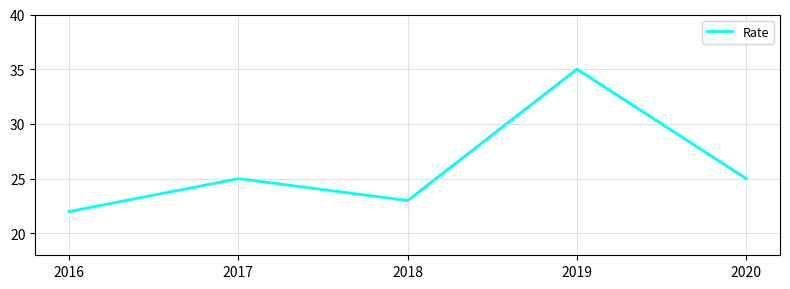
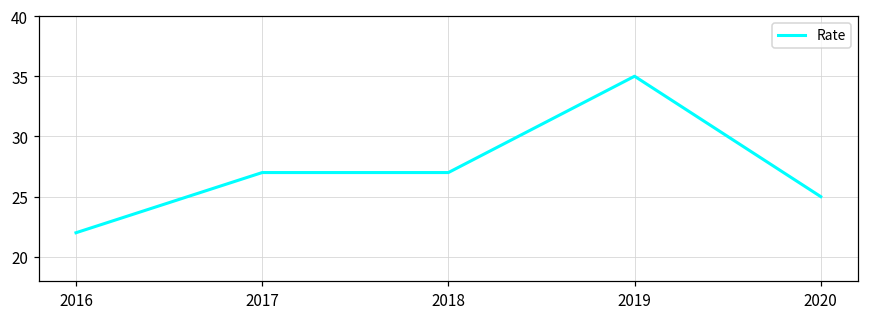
2017: 25 -> 27
2018: 23 -> 27
